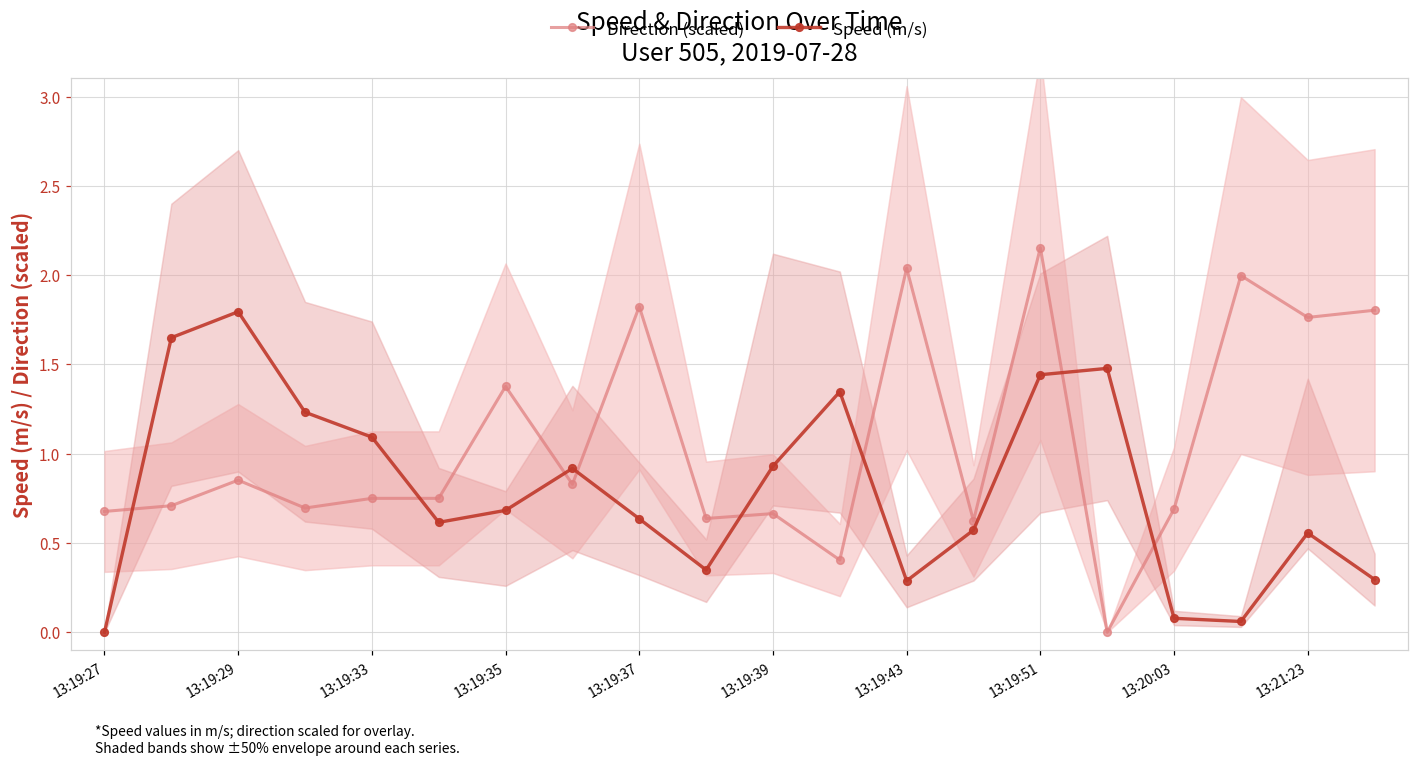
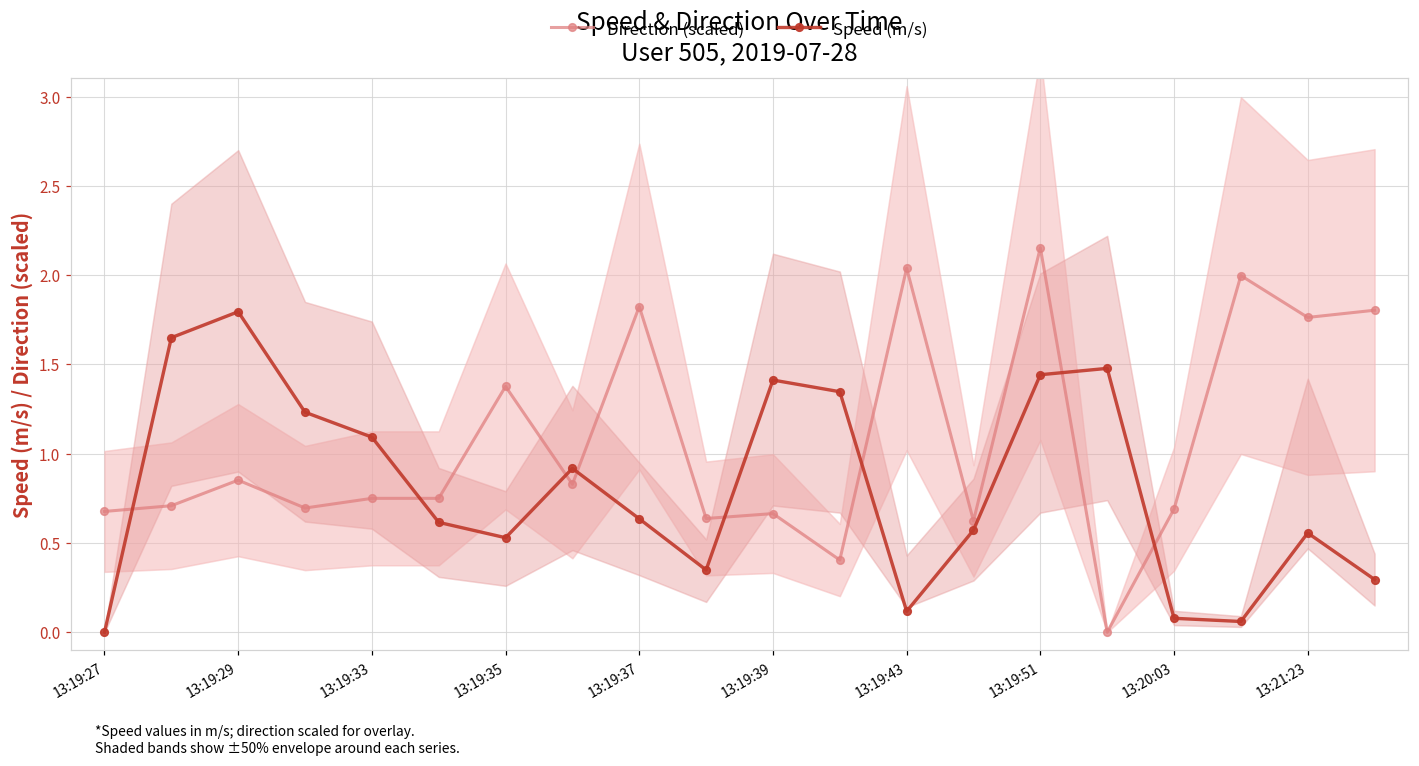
Speed (m/s), 13:19:35: 0.68 -> 0.53
Speed (m/s), 13:19:39: 0.93 -> 1.41
Speed (m/s), 13:19:43: 0.29 -> 0.12
